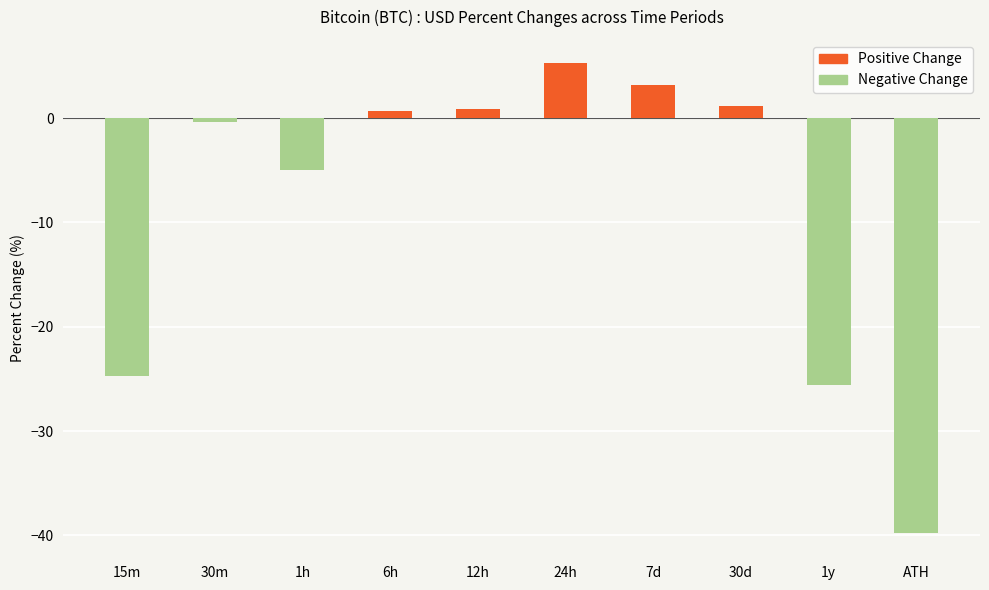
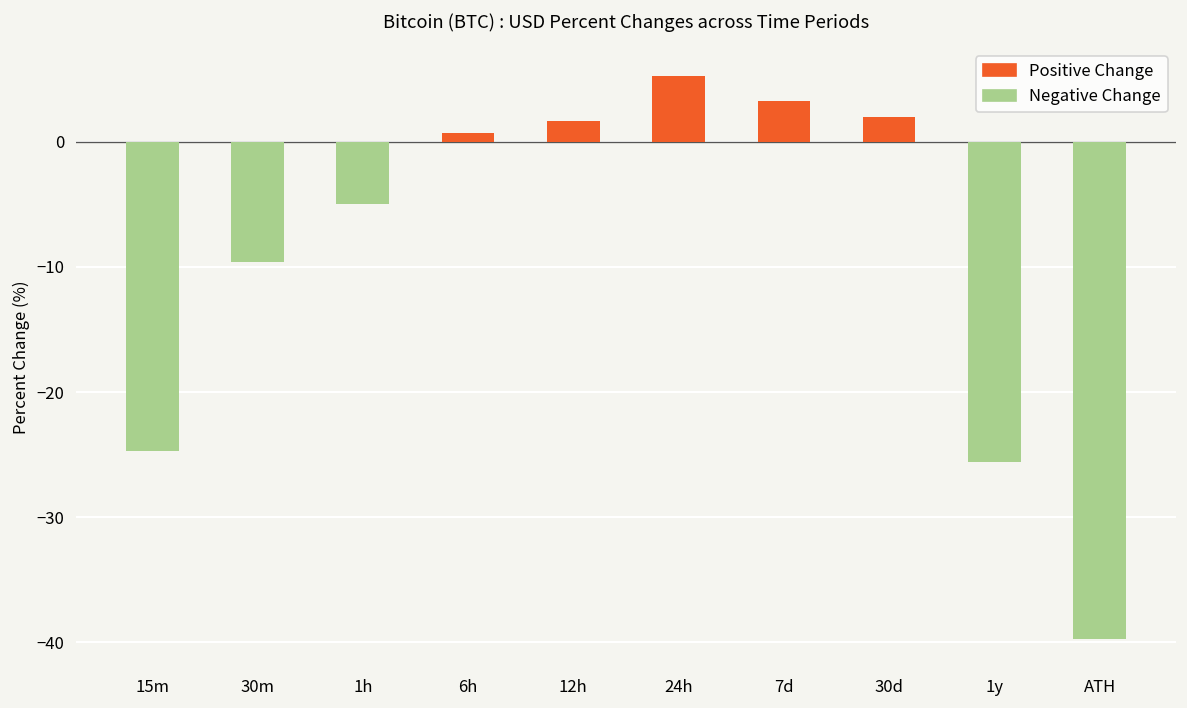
30m: -0.4 -> -9.6
12h: 0.9 -> 1.7
30d: 1.2 -> 2.0
